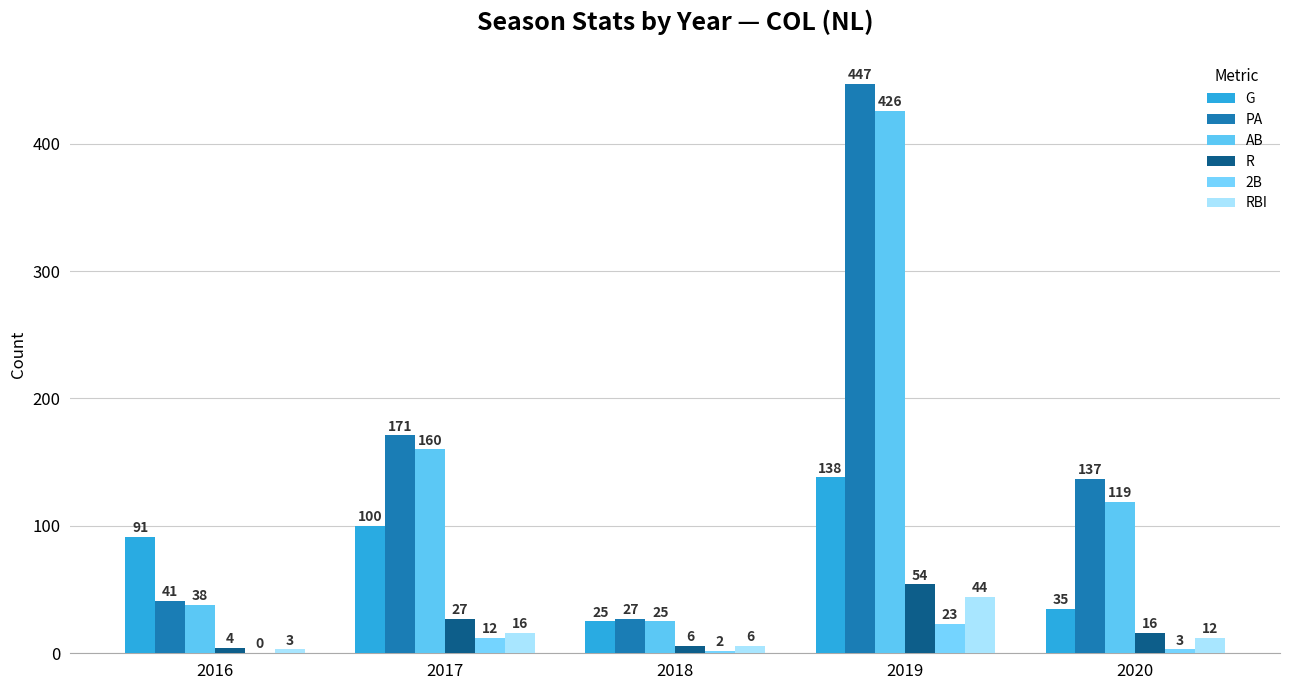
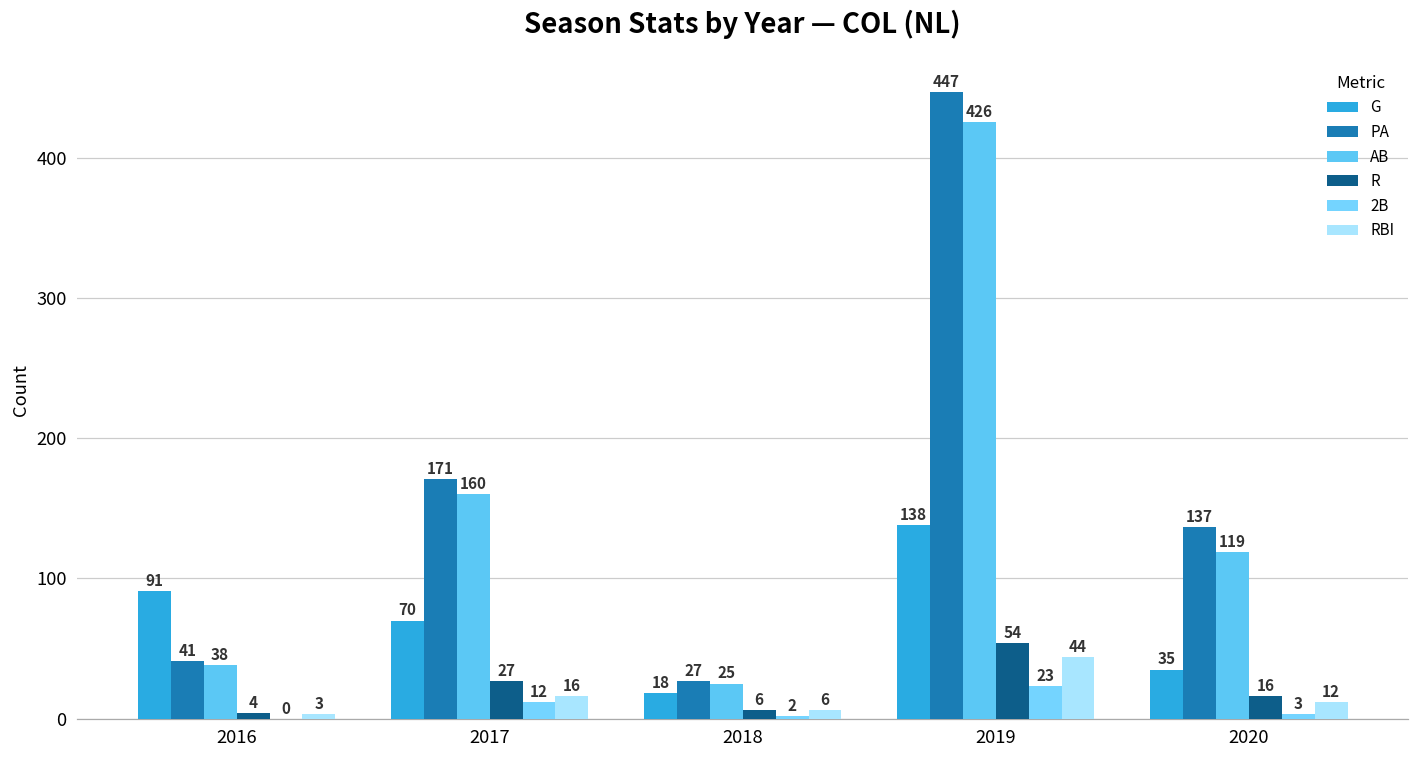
G, 2017: 100 -> 70
G, 2018: 25 -> 18
